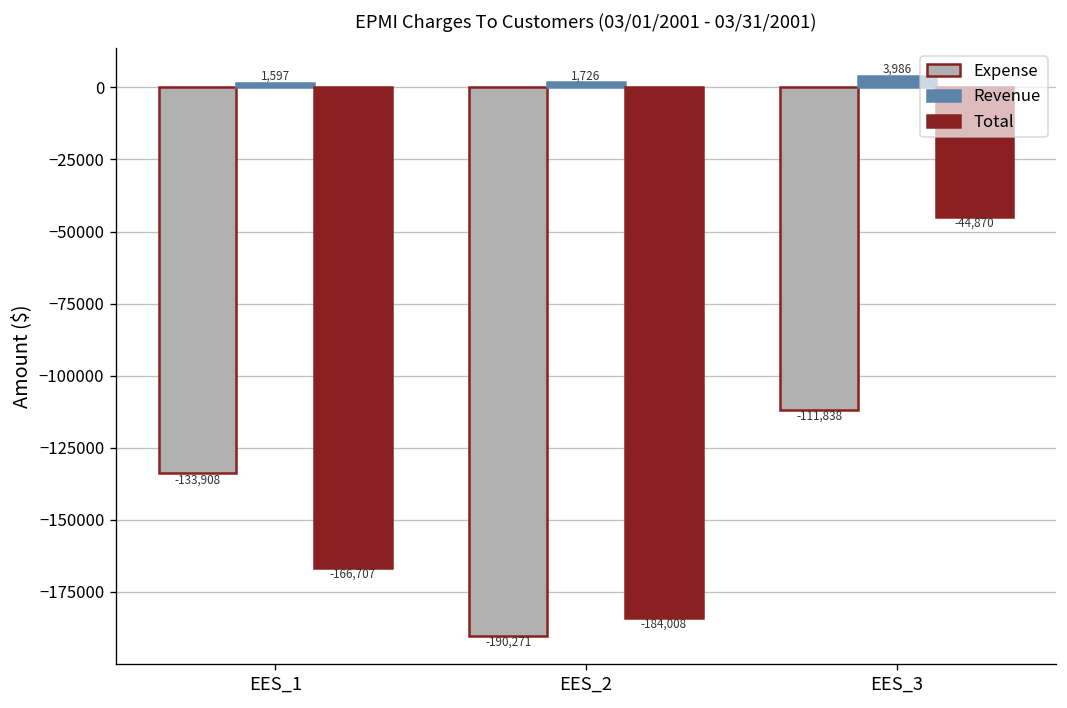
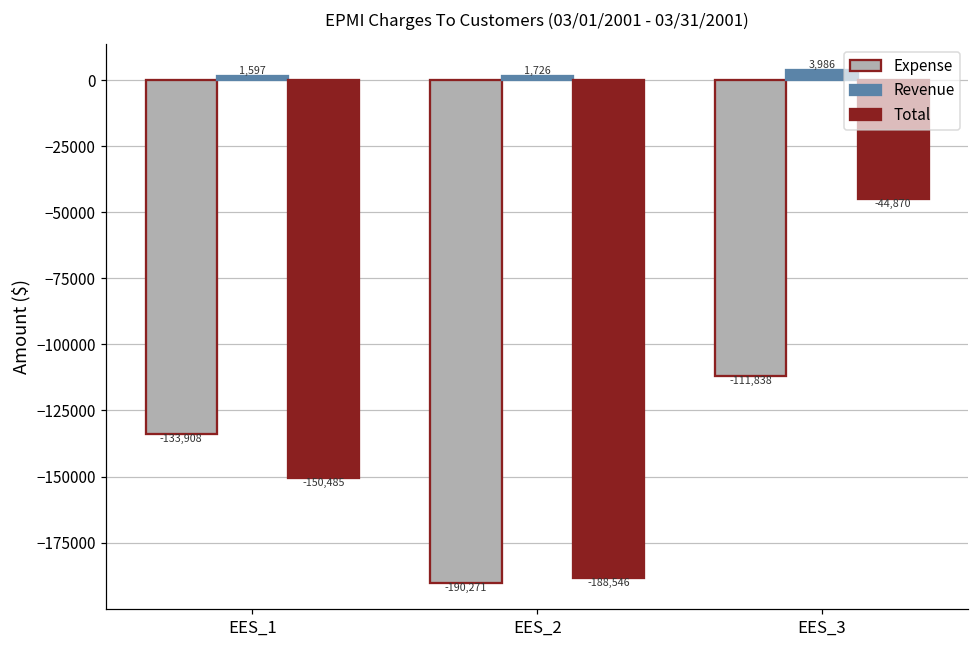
Total, EES_1: -166,707 -> -150,485
Total, EES_2: -184,008 -> -188,546
